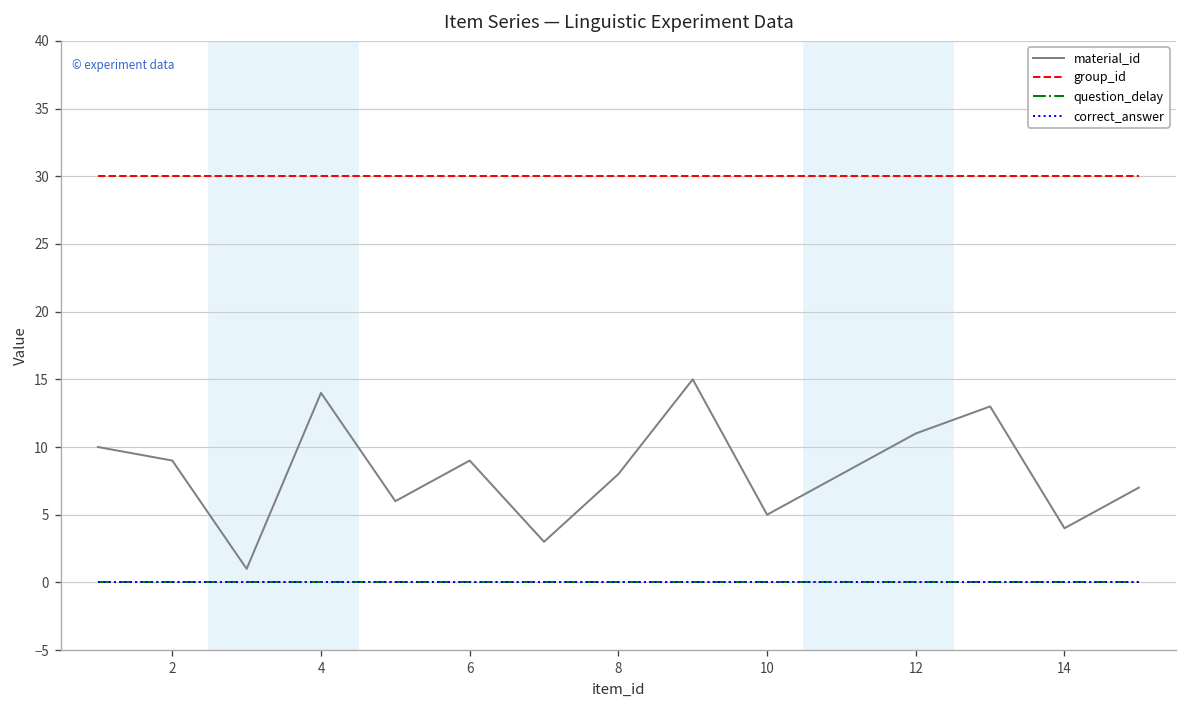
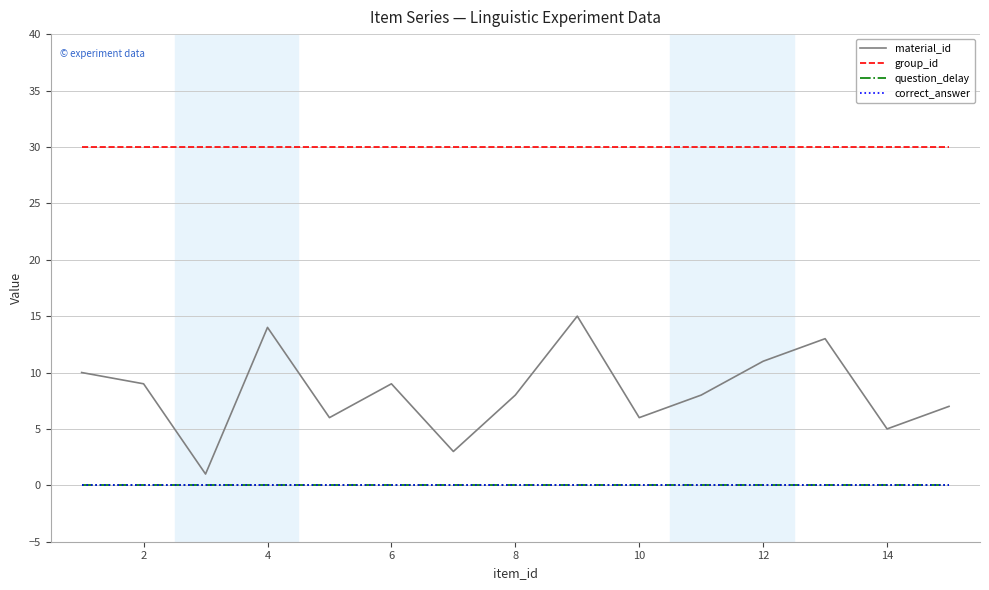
material_id, 10: 5 -> 6
material_id, 14: 4 -> 5
